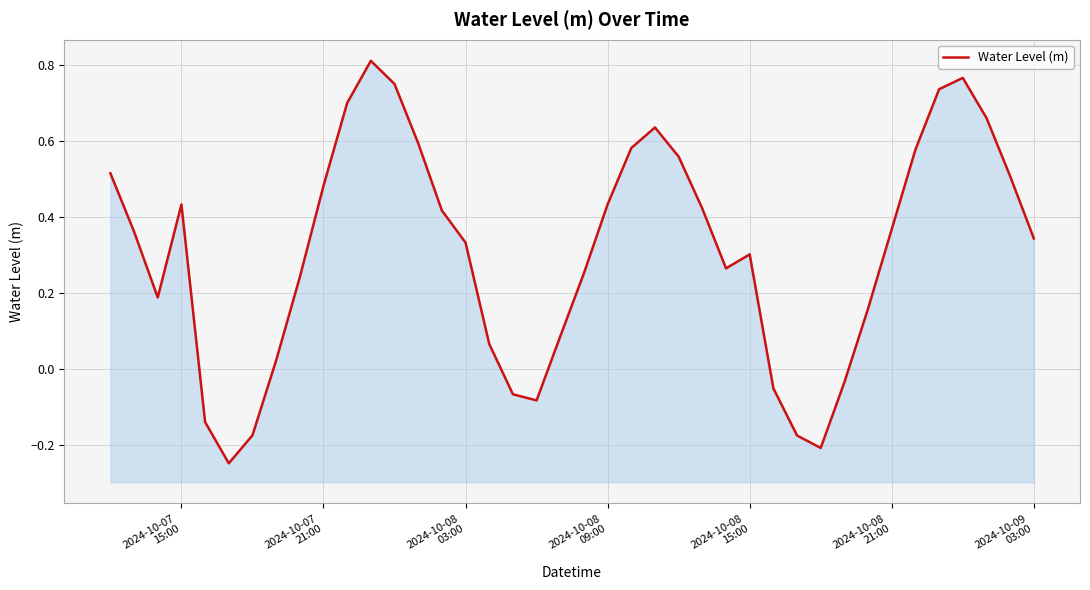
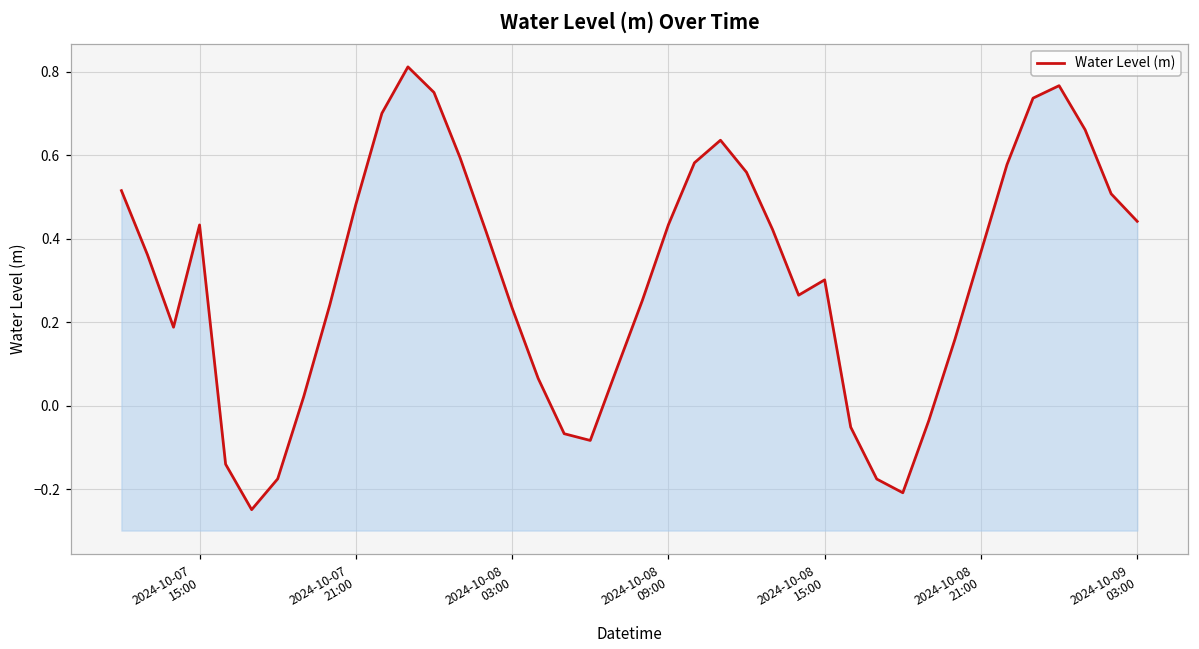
2024-10-08 03:00: 0.33 -> 0.23
2024-10-09 03:00: 0.34 -> 0.44
